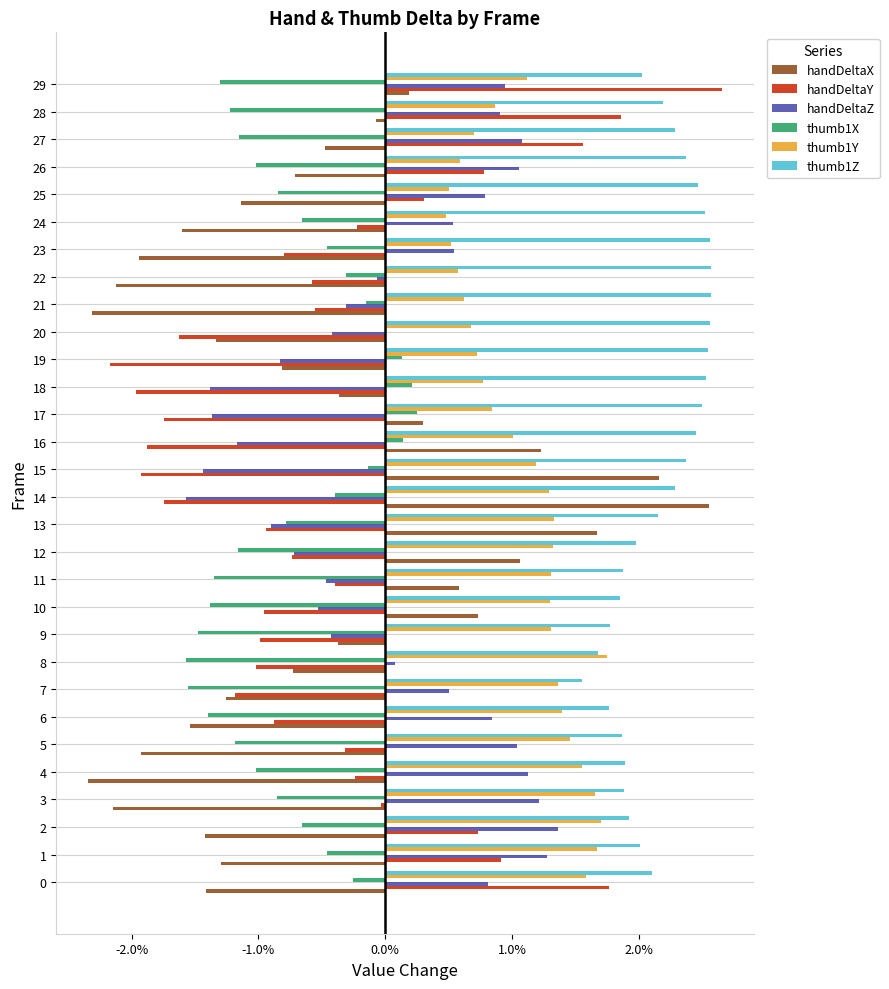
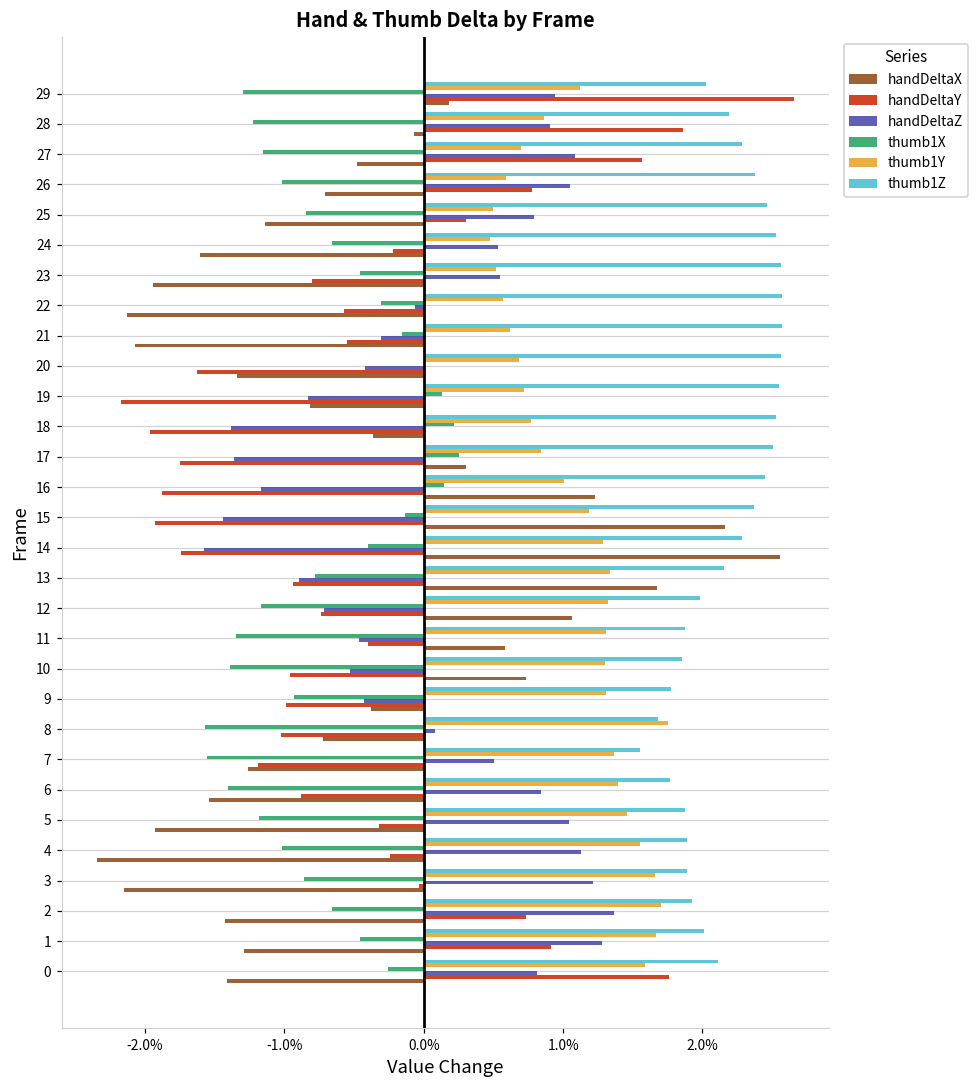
handDeltaX, 21: -2.31% -> -2.07%
thumb1X, 9: -1.48% -> -0.93%
